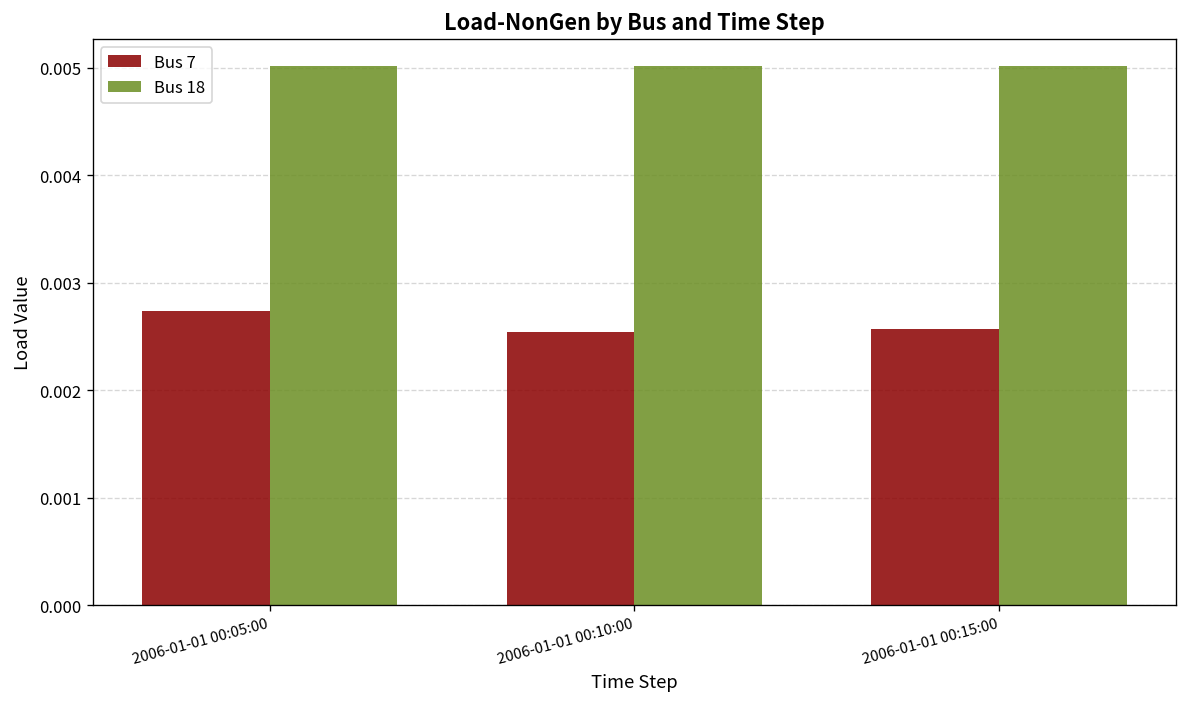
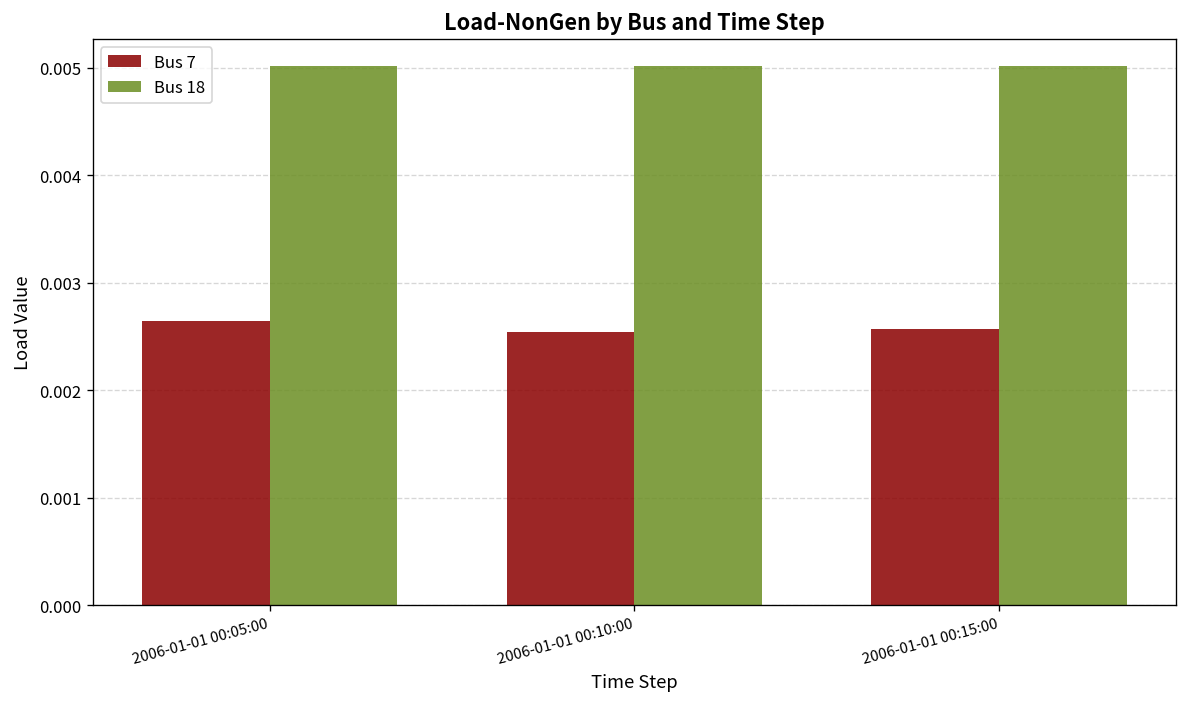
Bus 7, 2006-01-01 00:05:00: 0.0027 -> 0.0026
